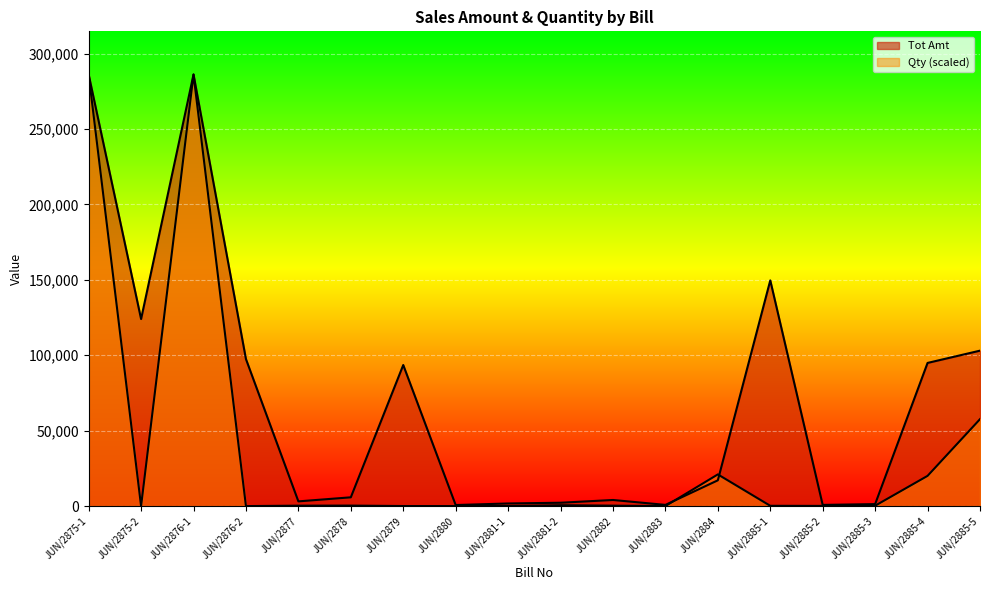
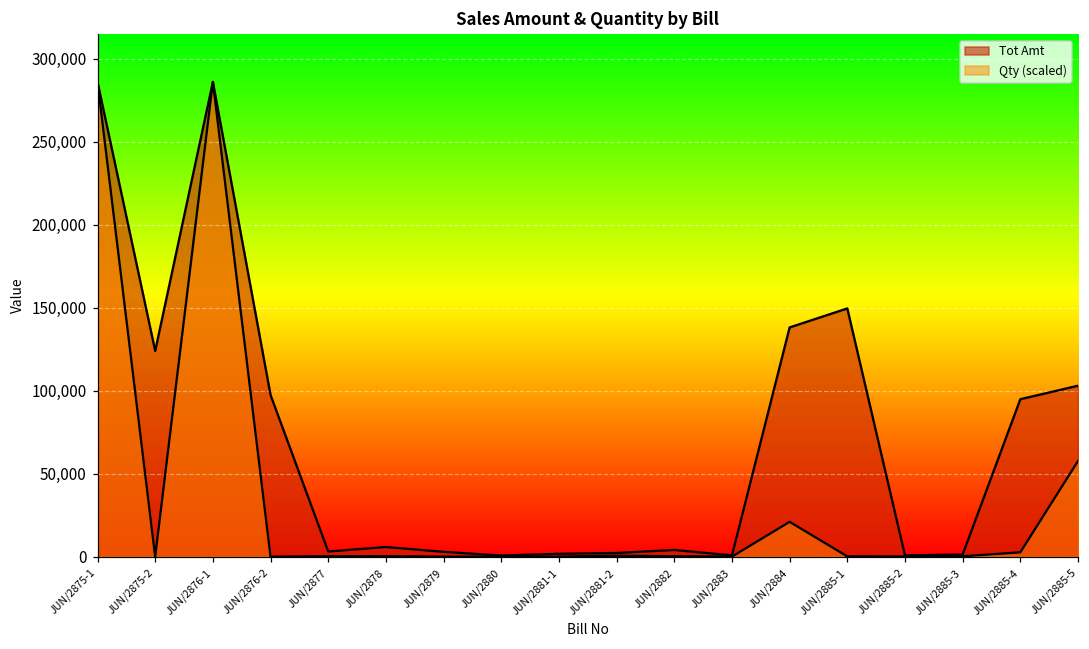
Tot Amt, JUN/2879: 94,000 -> 3,000
Tot Amt, JUN/2884: 17,000 -> 138,000
Qty (scaled), JUN/2885-4: 20,000 -> 3,000
